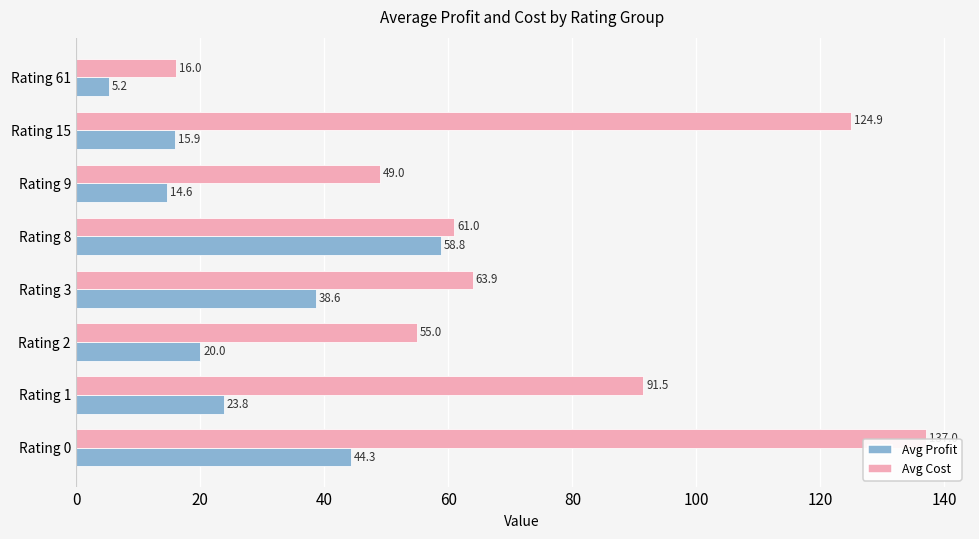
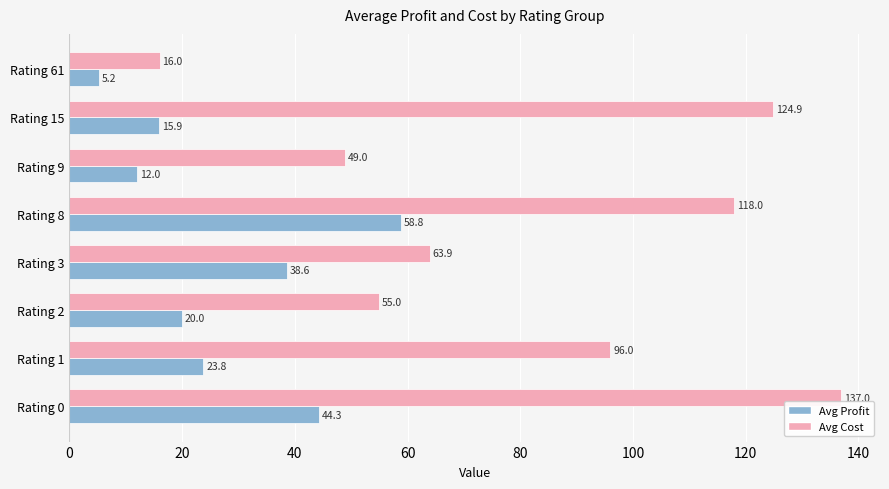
Avg Profit, Rating 9: 14.6 -> 12.0
Avg Cost, Rating 8: 61.0 -> 118.0
Avg Cost, Rating 1: 91.5 -> 96.0
